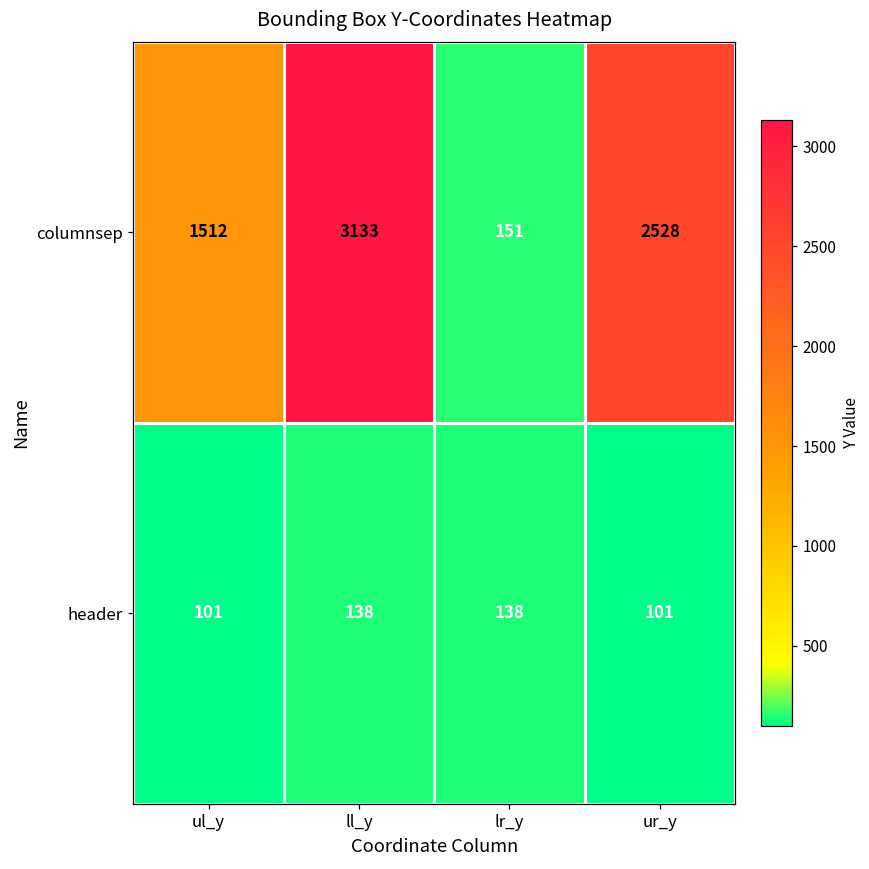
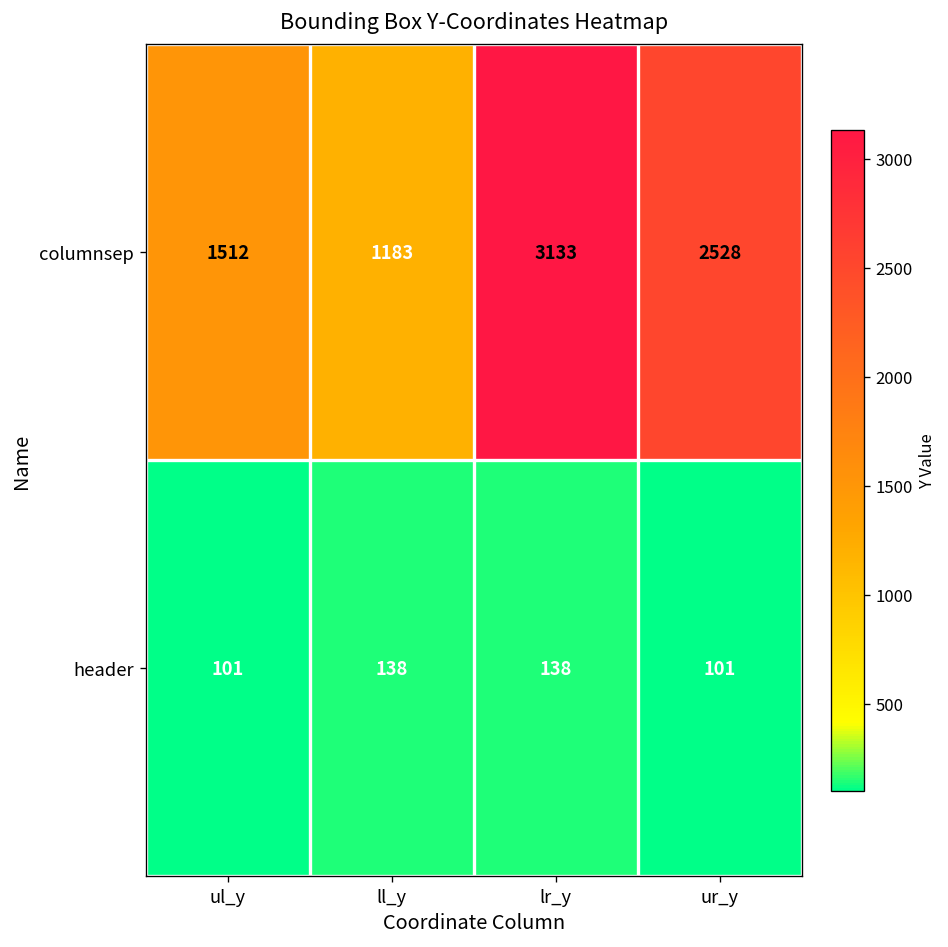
columnsep, ll_y: 3133 -> 1183
columnsep, lr_y: 151 -> 3133
